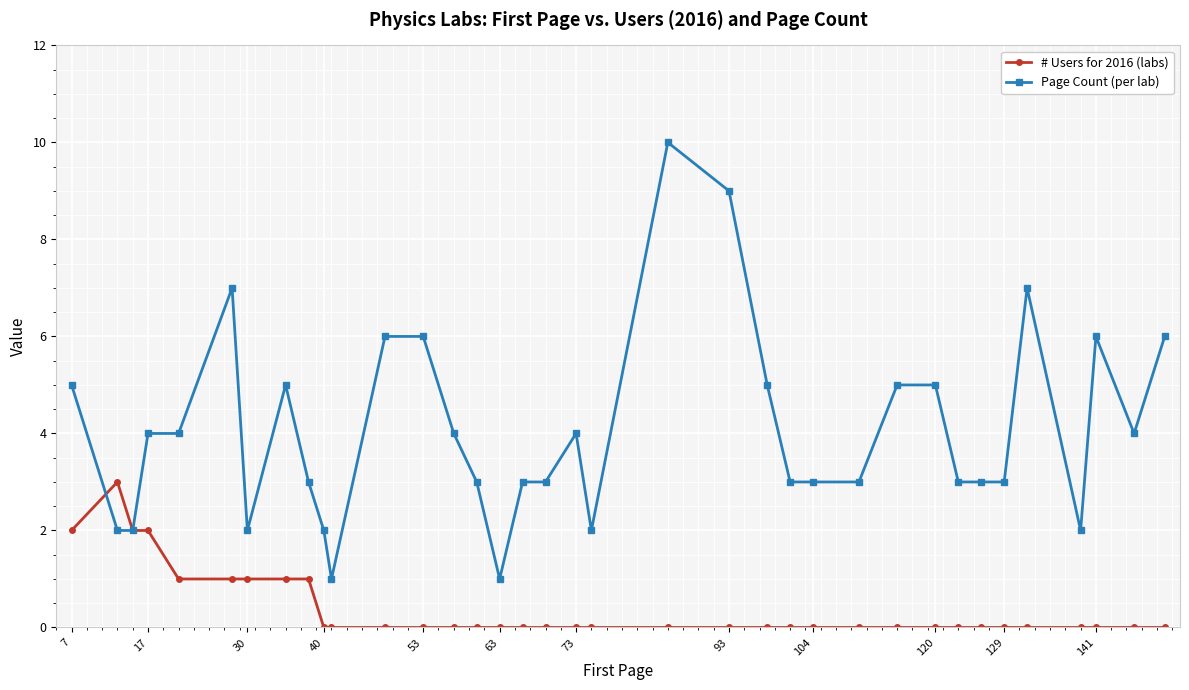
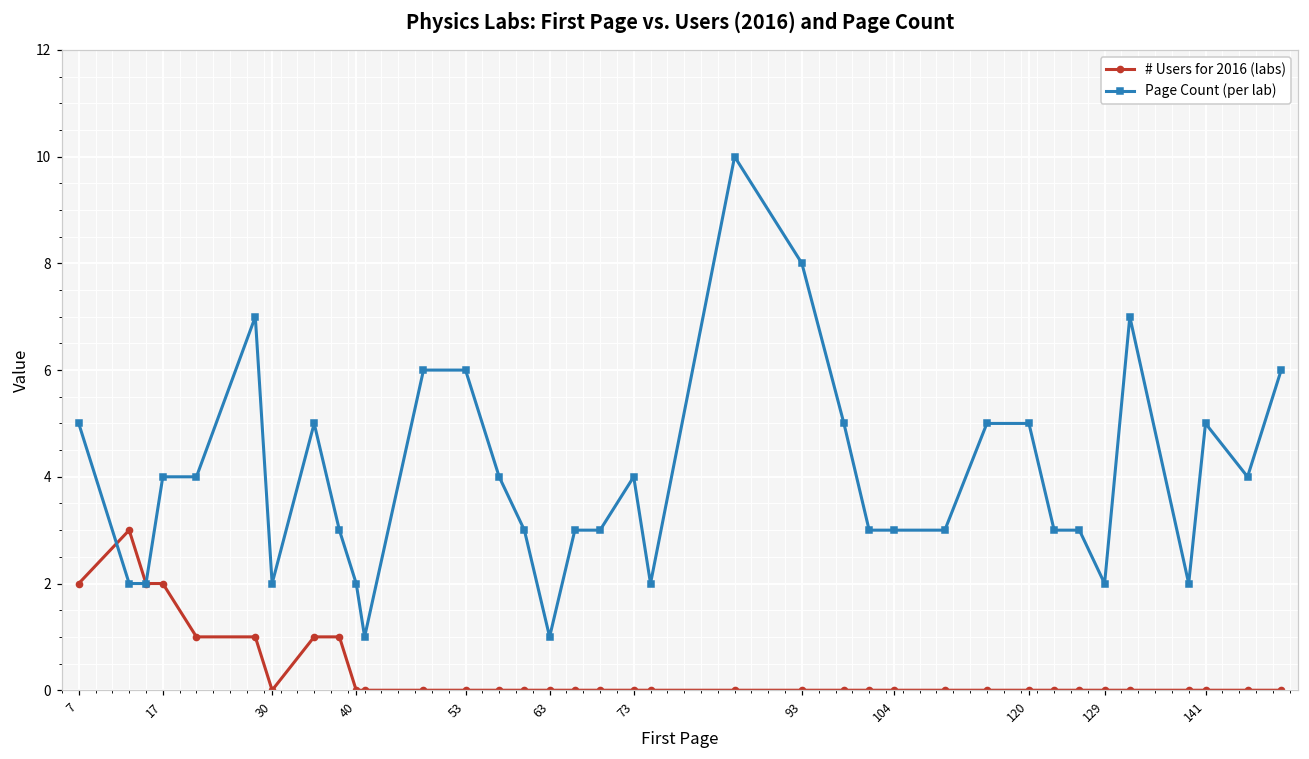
# Users for 2016 (labs), 30: 1 -> 0
Page Count (per lab), 93: 9 -> 8
Page Count (per lab), 129: 3 -> 2
Page Count (per lab), 141: 6 -> 5
